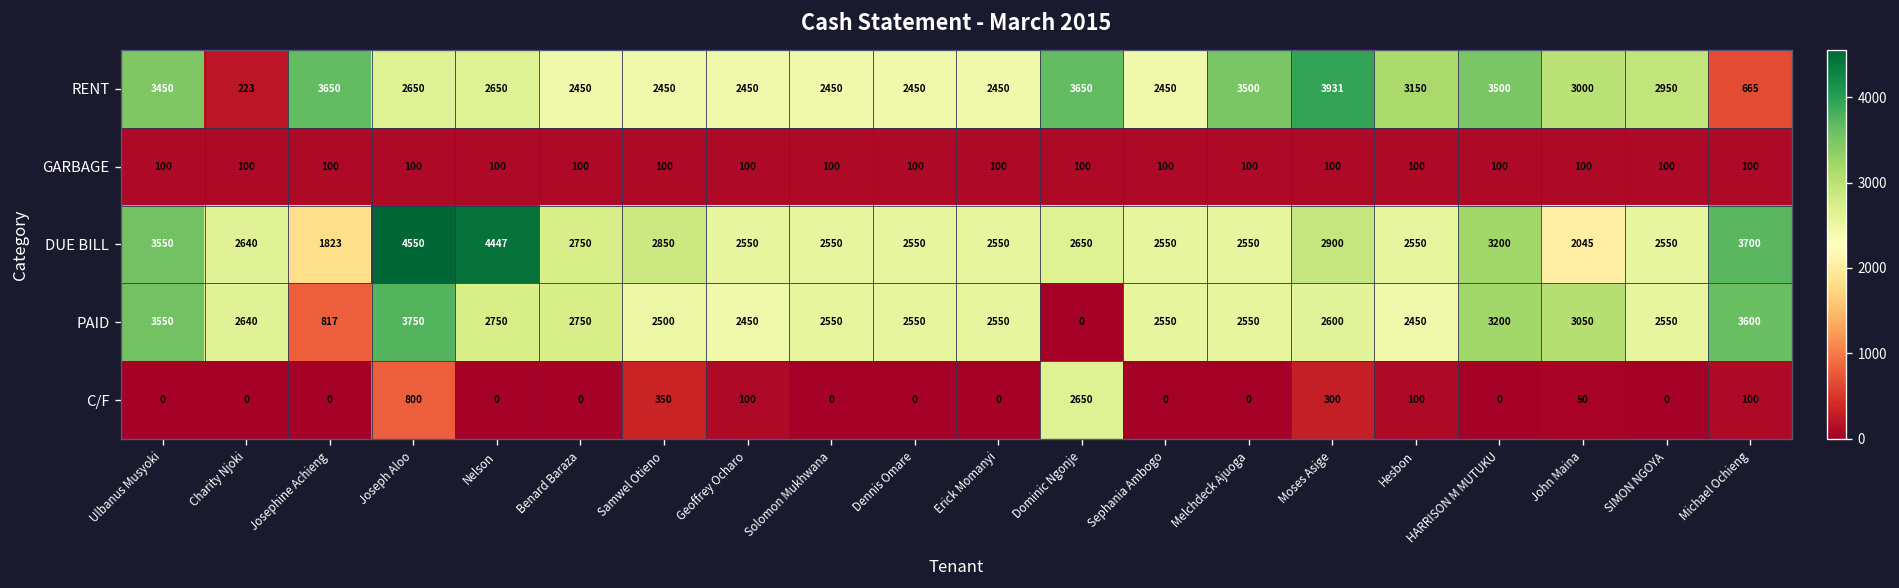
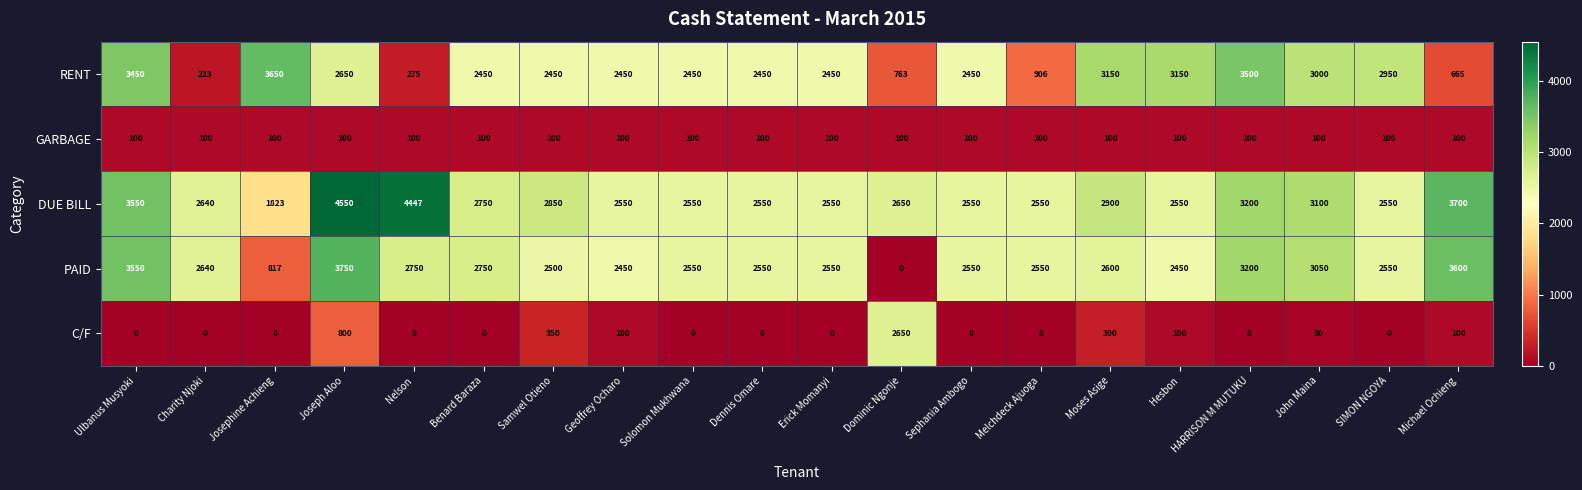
RENT, Nelson: 2650 -> 275
RENT, Dominic Ngonje: 3650 -> 763
RENT, Melchdeck Ajuoga: 3500 -> 906
RENT, Moses Asige: 3931 -> 3150
DUE BILL, John Maina: 2045 -> 3100
